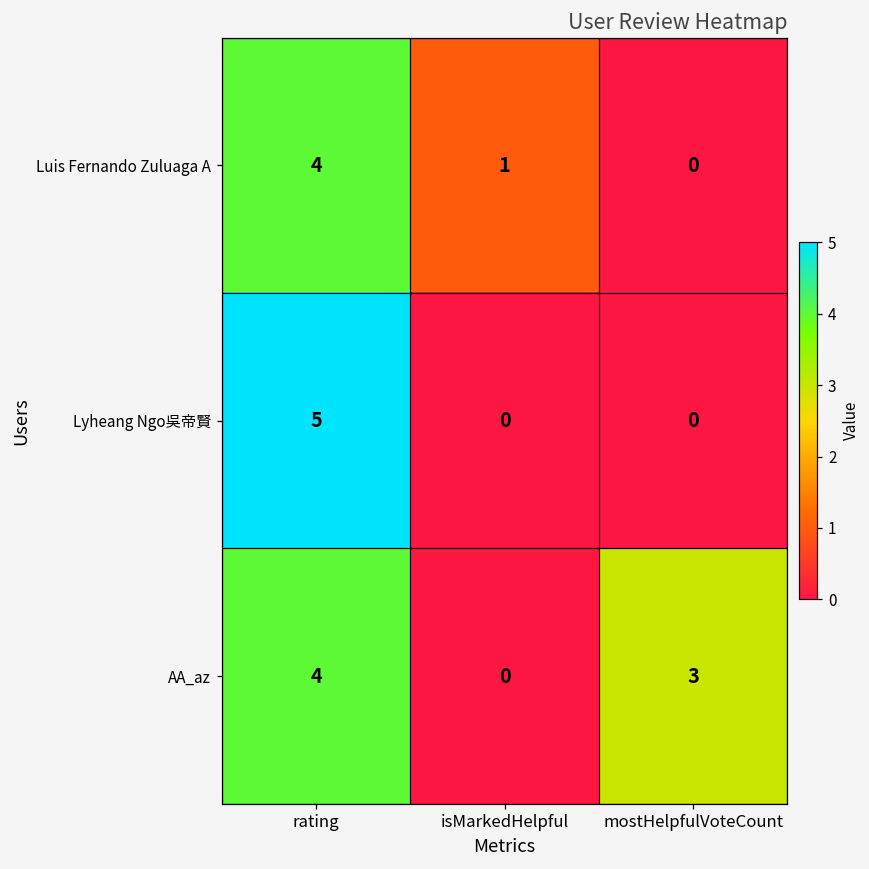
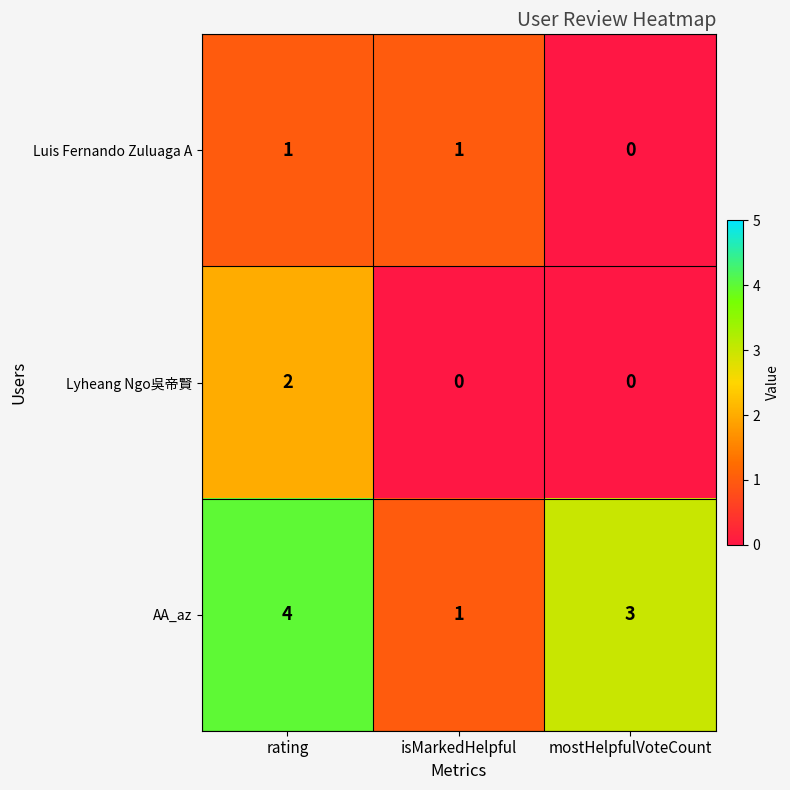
Luis Fernando Zuluaga A, rating: 4 -> 1
Lyheang Ngo吳帝賢, rating: 5 -> 2
AA_az, isMarkedHelpful: 0 -> 1
